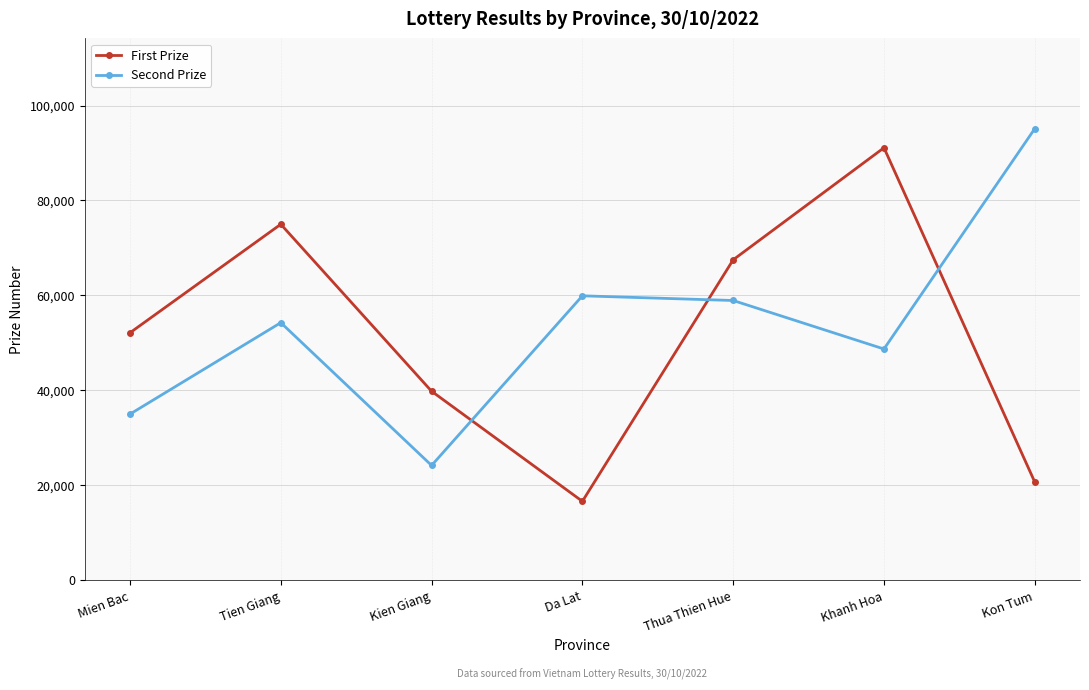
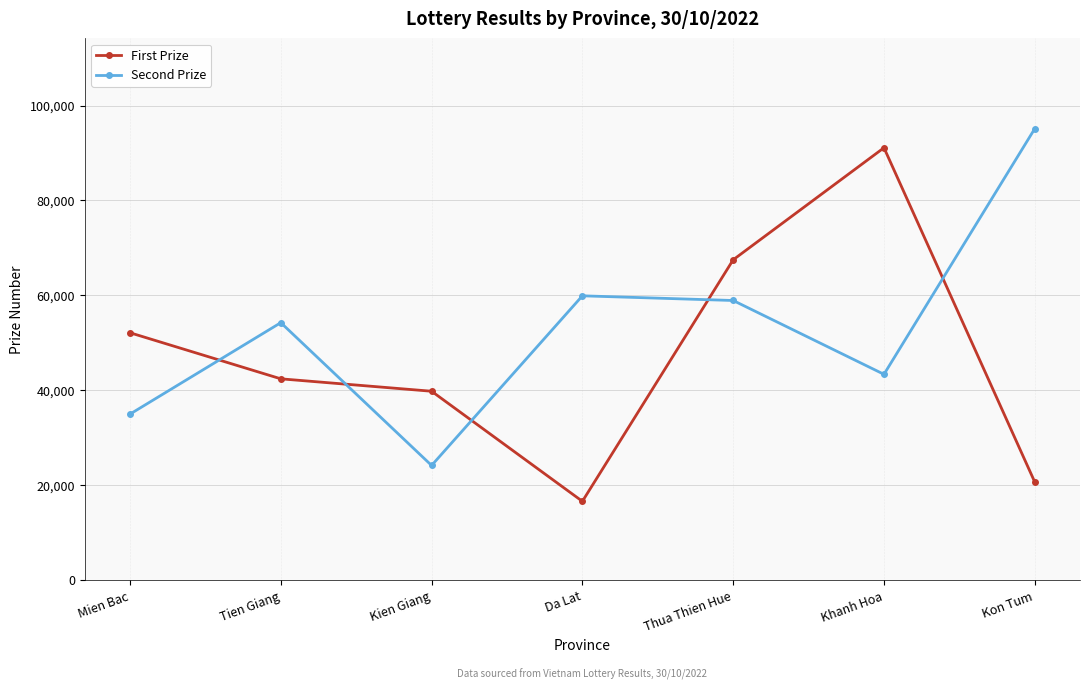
First Prize, Tien Giang: 75,000 -> 42,000
Second Prize, Khanh Hoa: 49,000 -> 43,000
